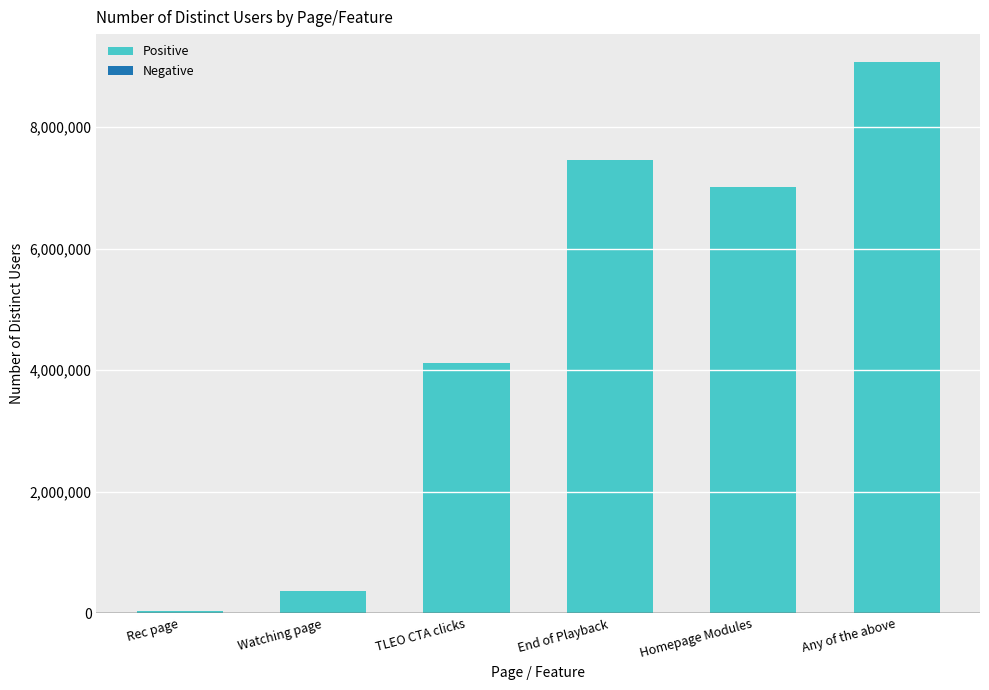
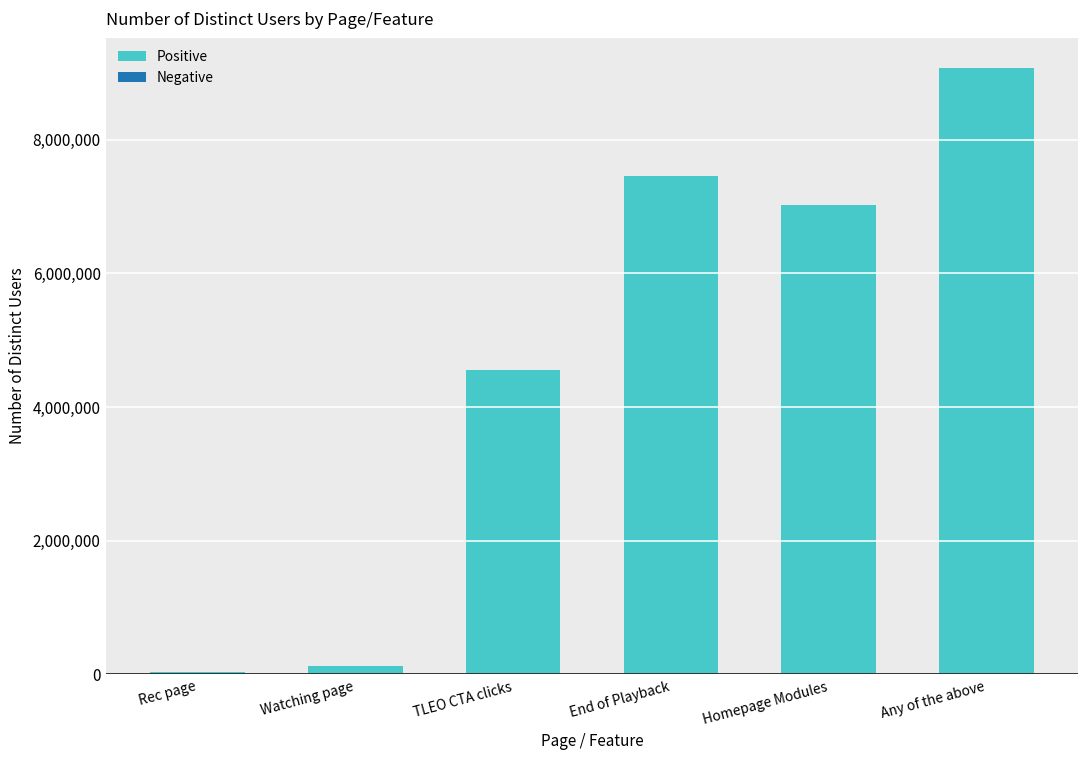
Watching page: 400,000 -> 100,000
TLEO CTA clicks: 4,100,000 -> 4,600,000
